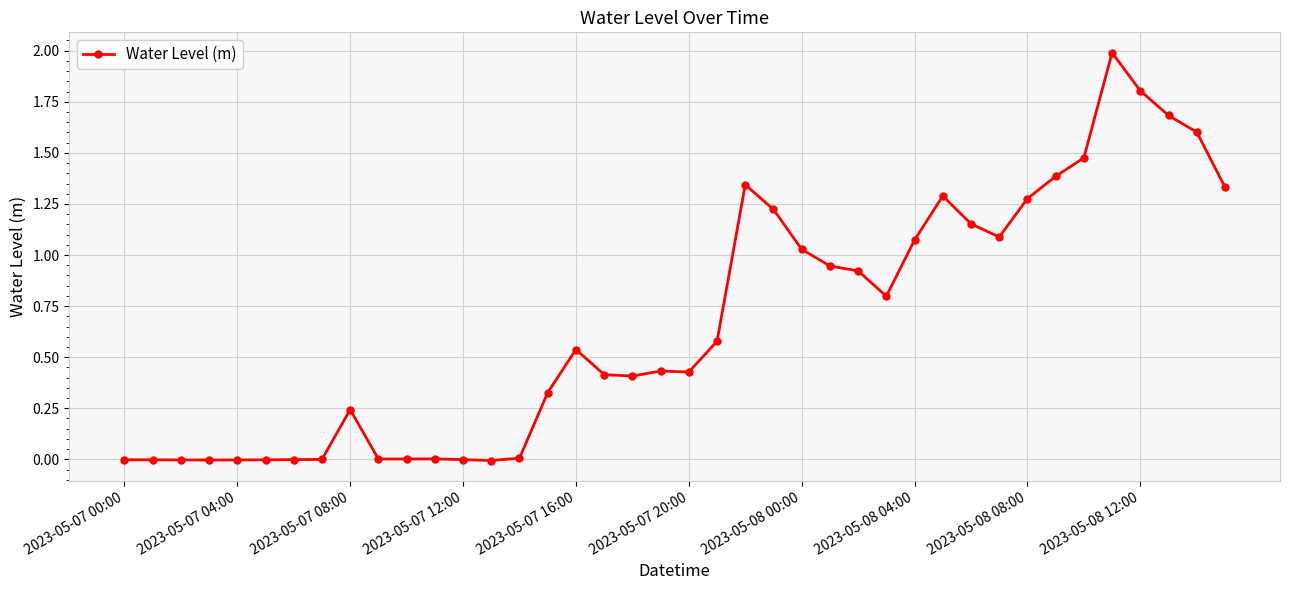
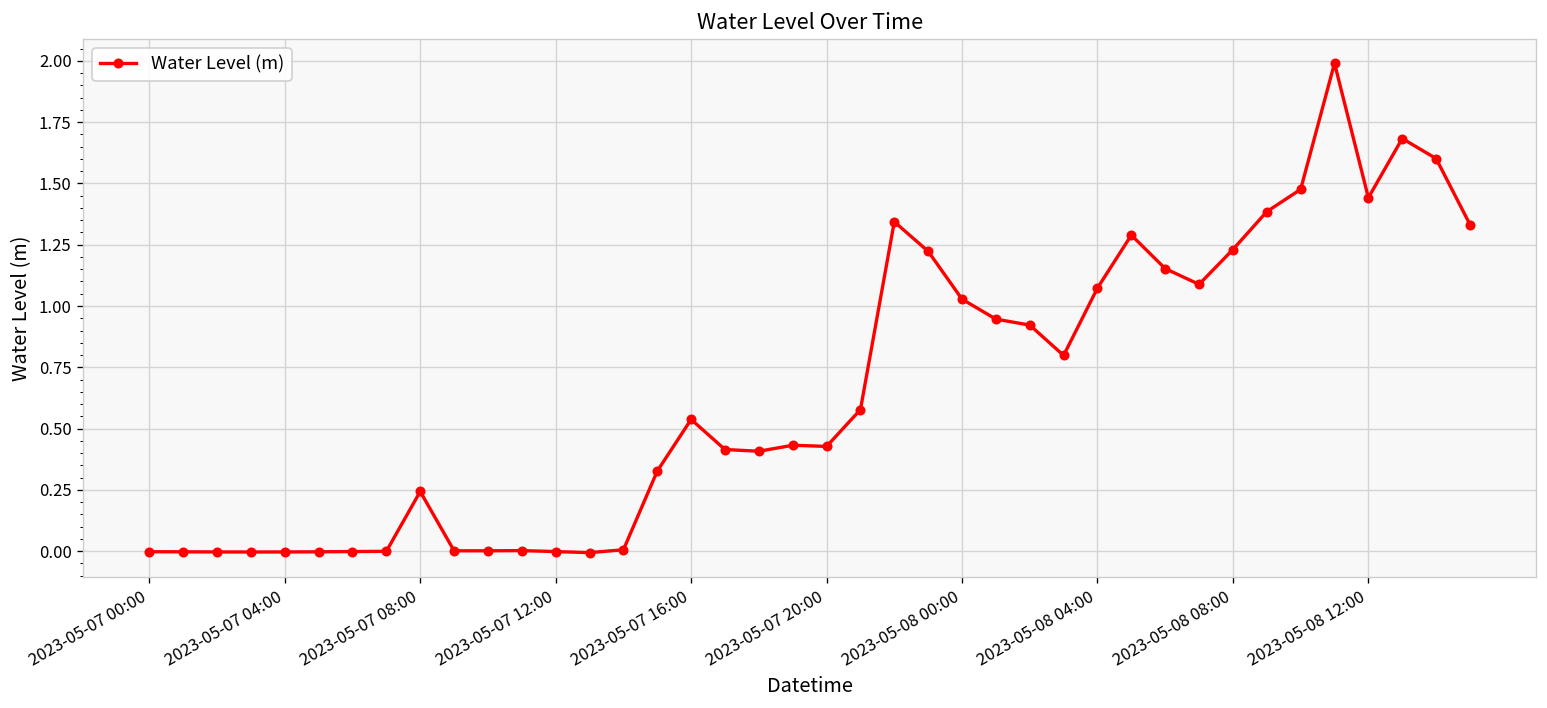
2023-05-08 08:00: 1.28 -> 1.23
2023-05-08 12:00: 1.80 -> 1.44
